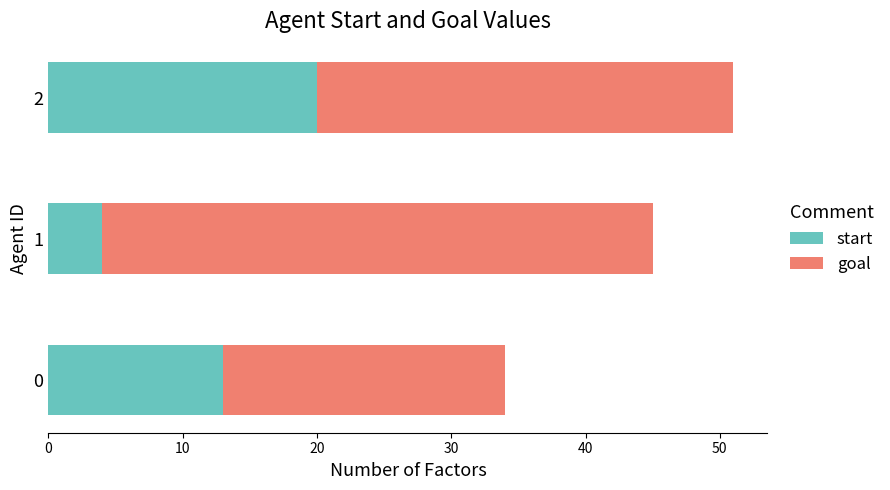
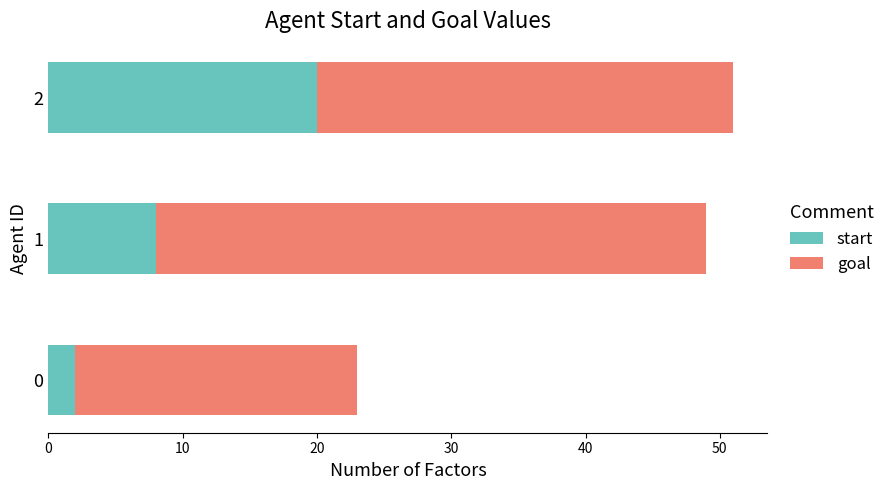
start, 1: 4 -> 8
start, 0: 13 -> 2
